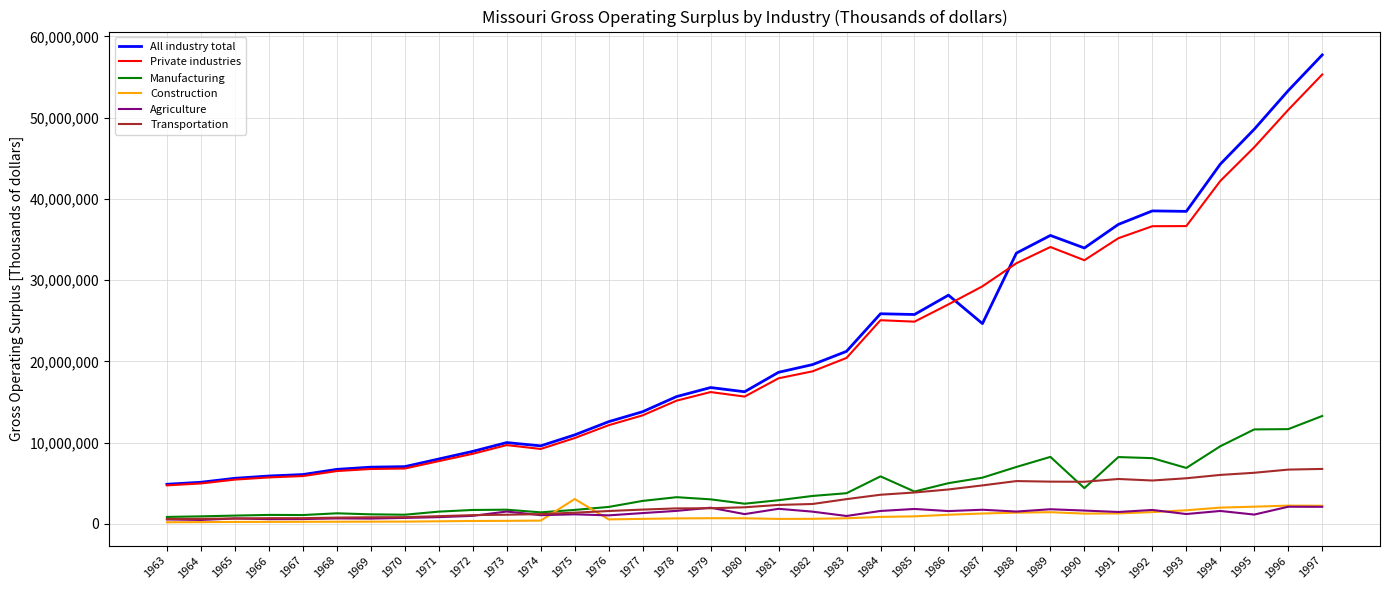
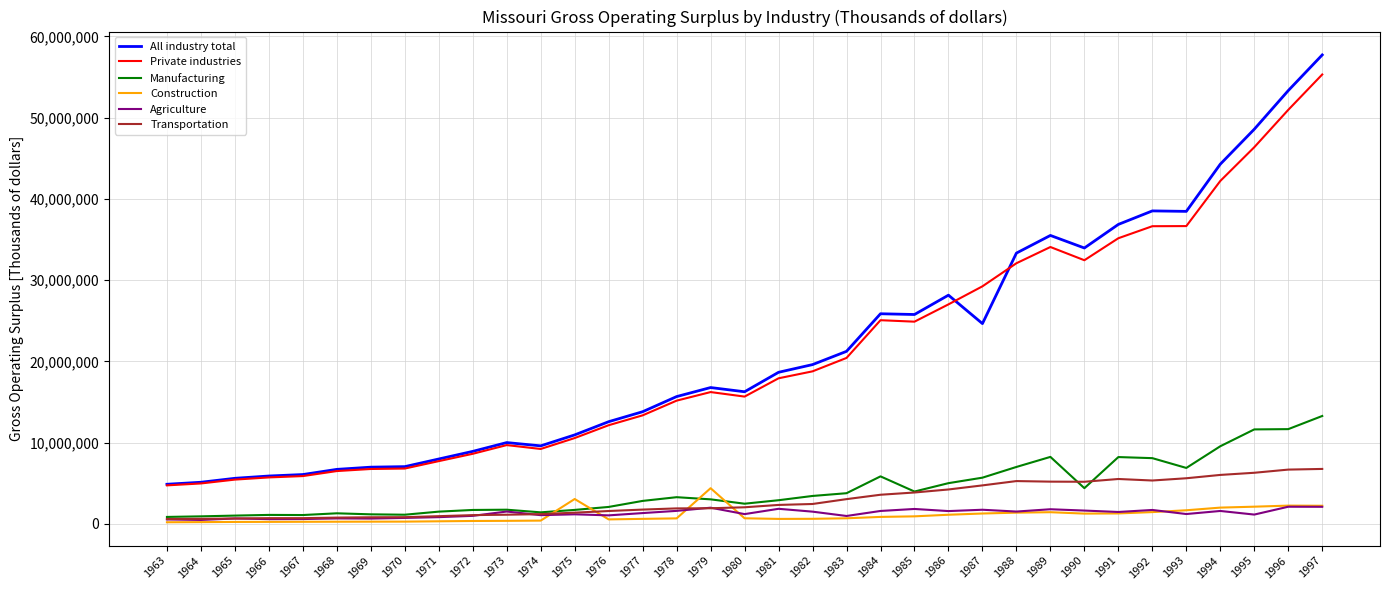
Construction, 1979: 1,000,000 -> 4,000,000
